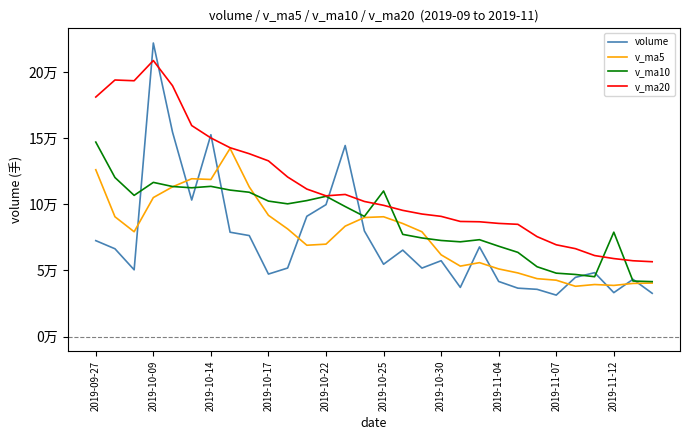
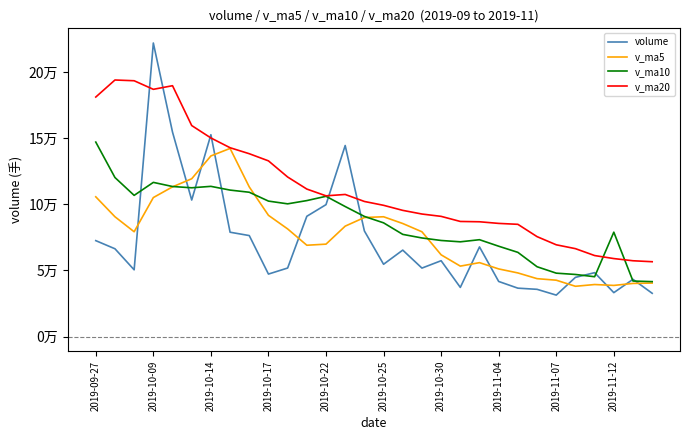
v_ma5, 2019-09-27: 12.6万 -> 10.6万
v_ma20, 2019-10-09: 20.9万 -> 18.7万
v_ma5, 2019-10-14: 11.9万 -> 13.7万
v_ma10, 2019-10-25: 11.0万 -> 8.6万
